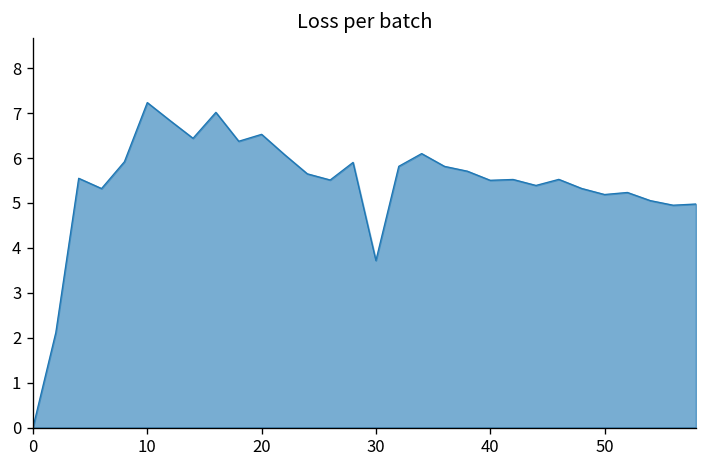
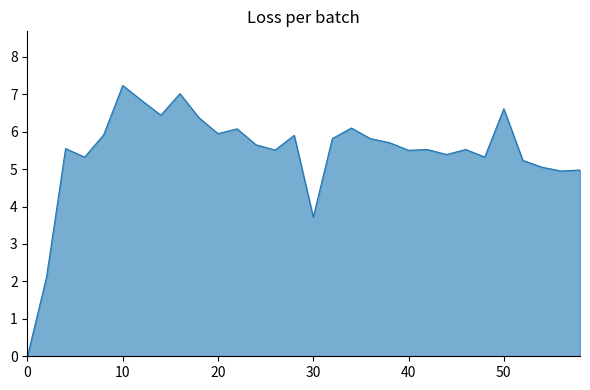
20: 6.5 -> 5.9
50: 5.2 -> 6.6
